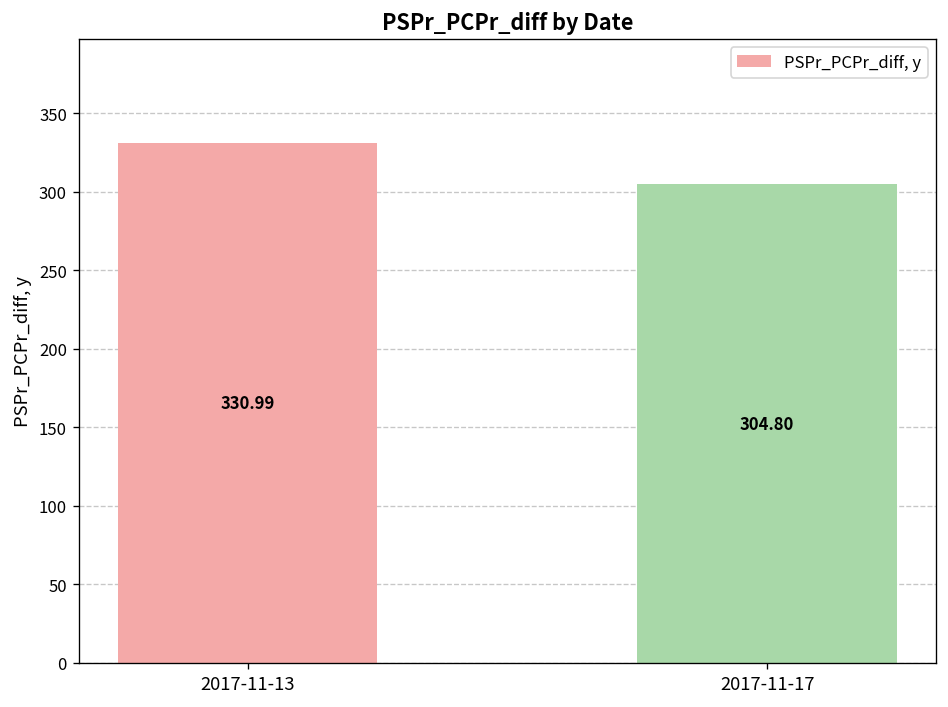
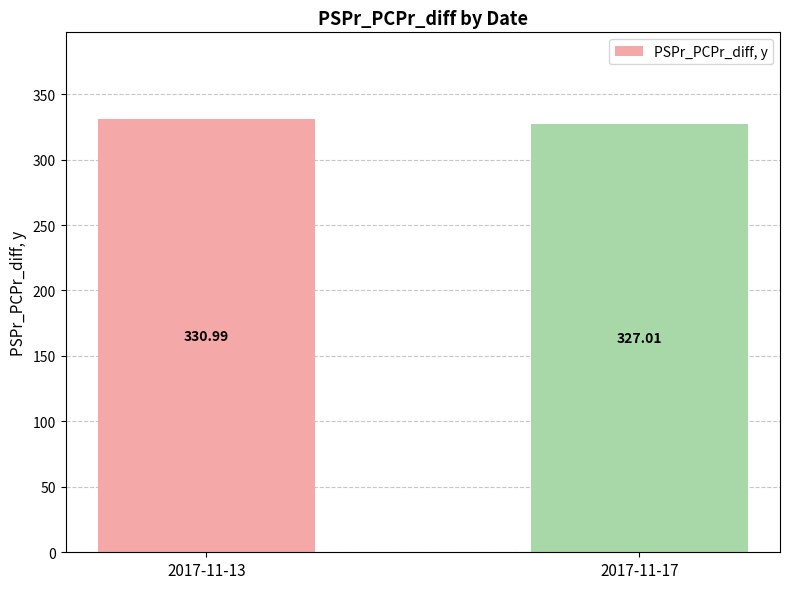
2017-11-17: 304.80 -> 327.01
